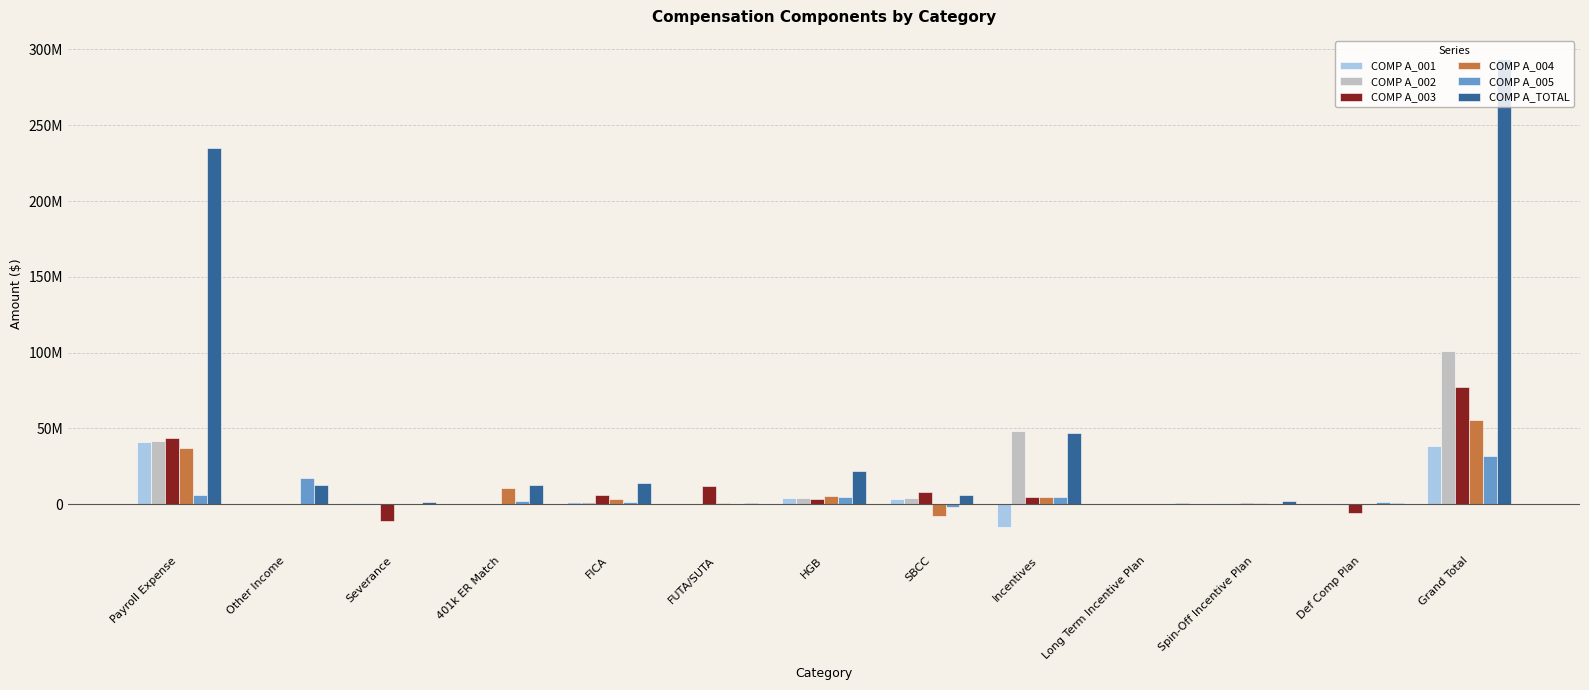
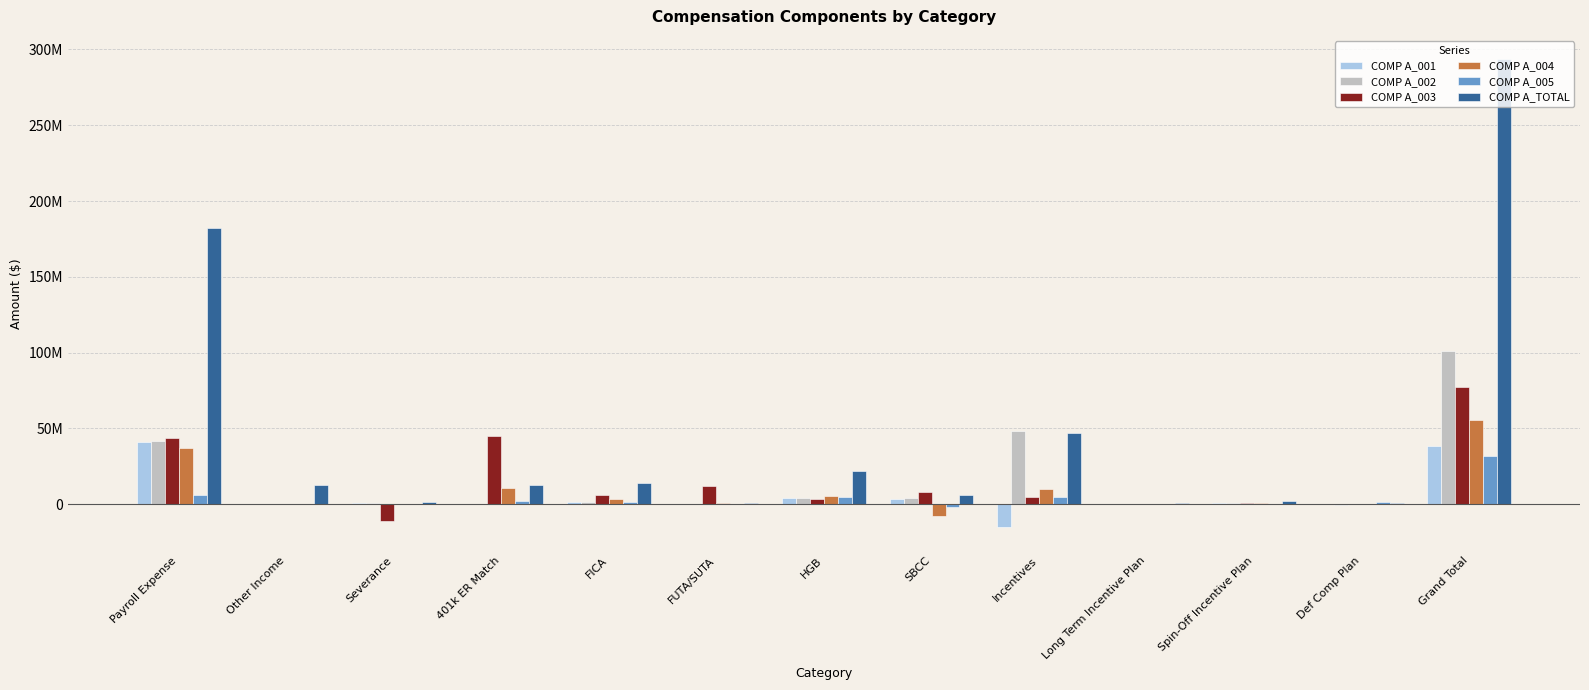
COMP A_TOTAL, Payroll Expense: 235000000 -> 182000000
COMP A_005, Other Income: 17000000 -> 0
COMP A_003, 401k ER Match: 0 -> 45000000
COMP A_004, Incentives: 5000000 -> 10000000
COMP A_003, Def Comp Plan: -6000000 -> 0
